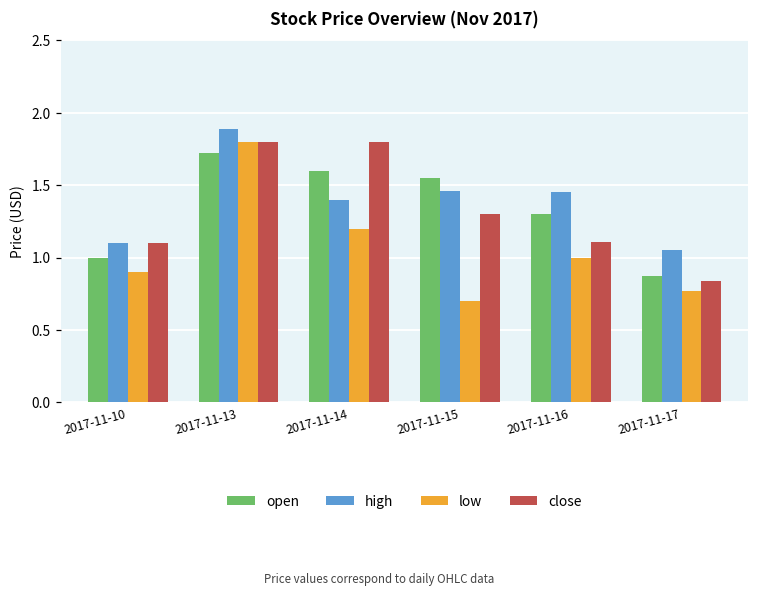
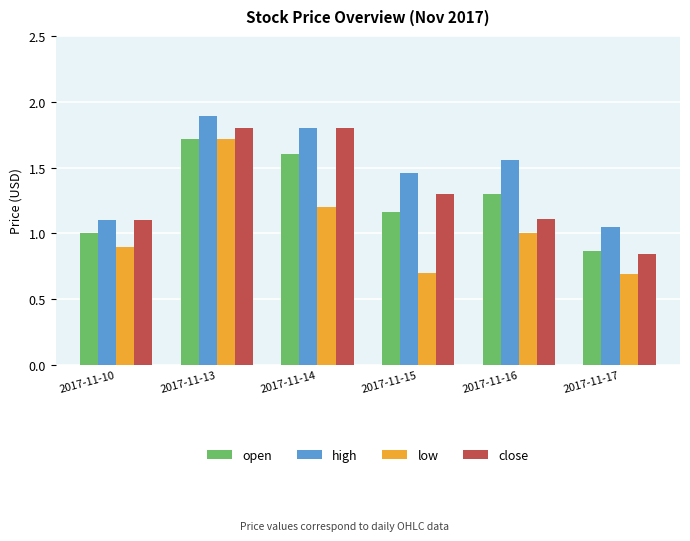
low, 2017-11-13: 1.80 -> 1.72
high, 2017-11-14: 1.4 -> 1.8
open, 2017-11-15: 1.55 -> 1.16
high, 2017-11-16: 1.45 -> 1.56
low, 2017-11-17: 0.77 -> 0.69
